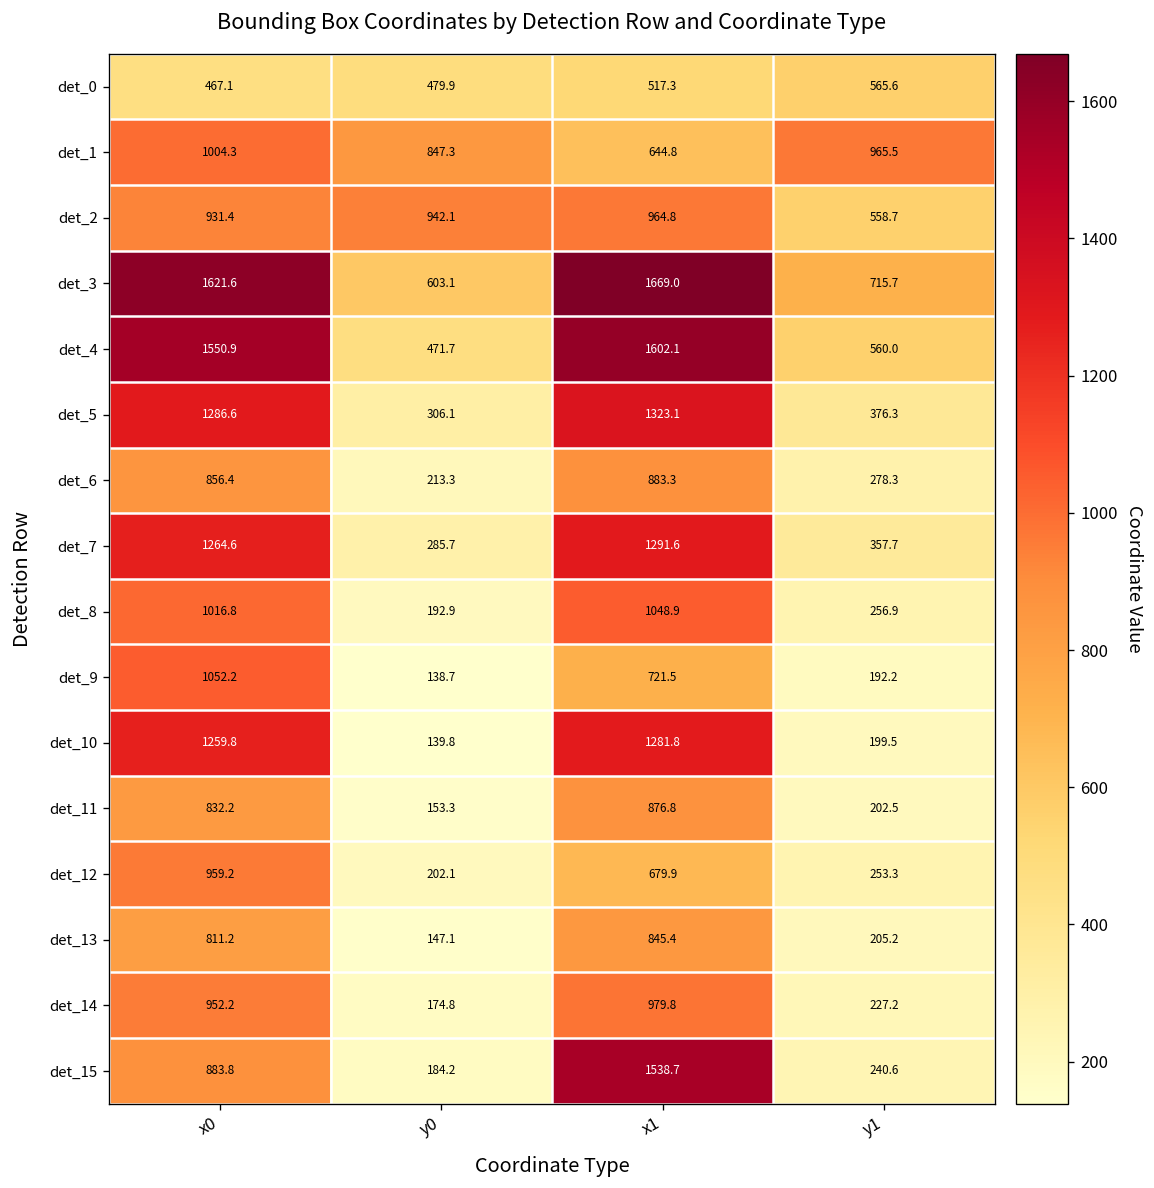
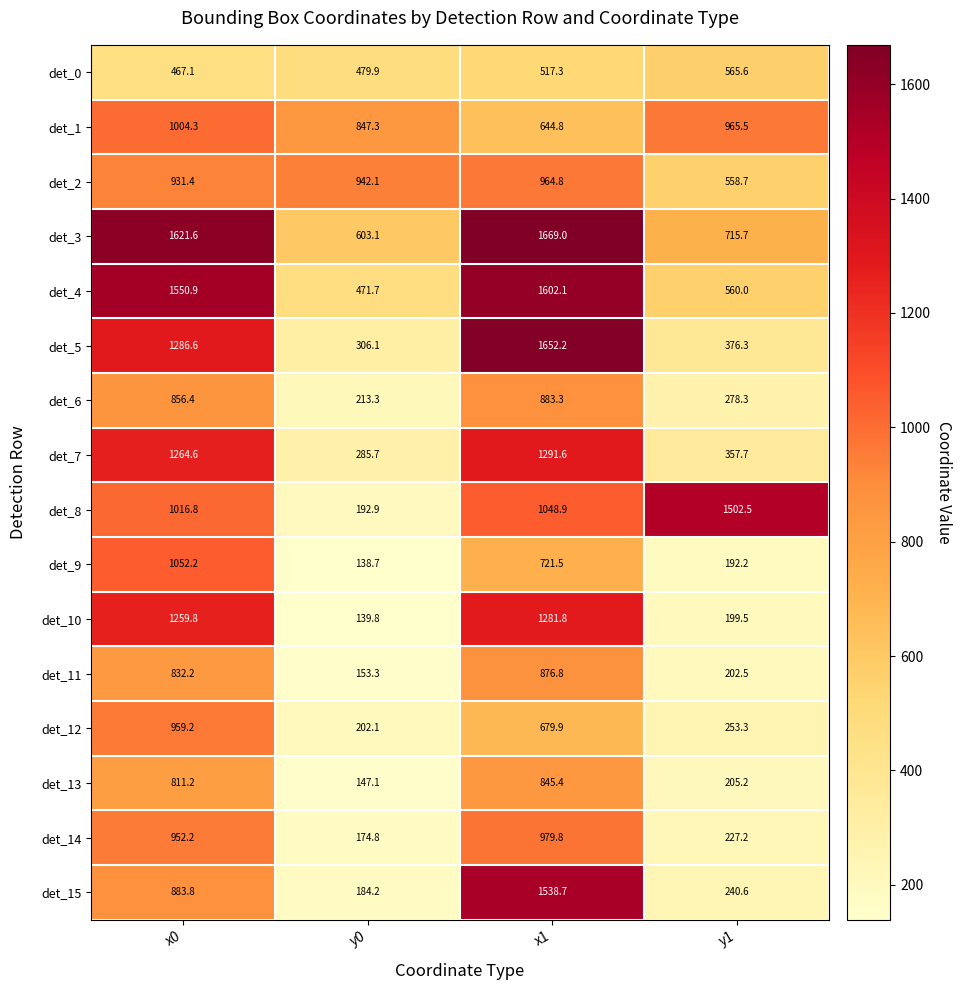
det_5, x1: 1323.1 -> 1652.2
det_8, y1: 256.9 -> 1502.5
